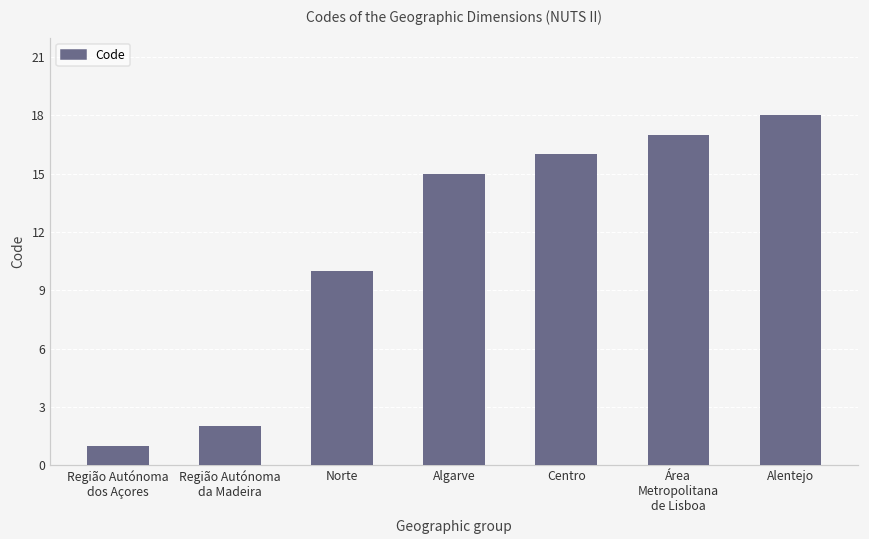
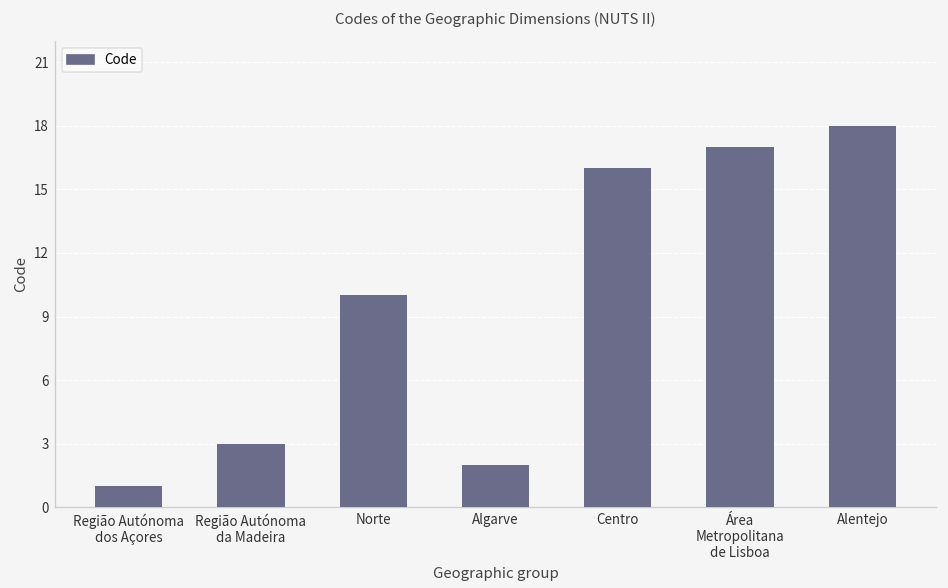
Região Autónoma da Madeira: 2 -> 3
Algarve: 15 -> 2
